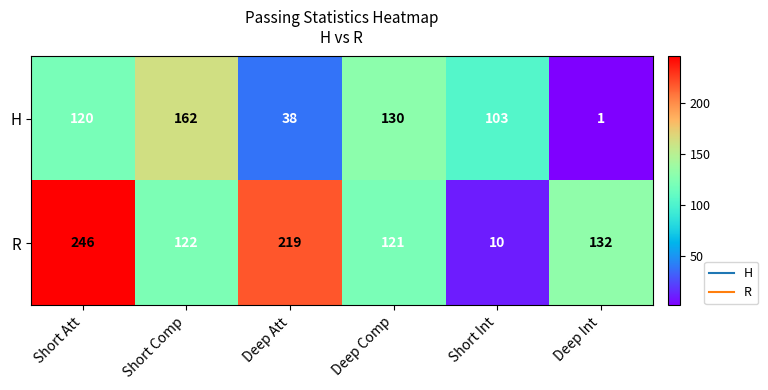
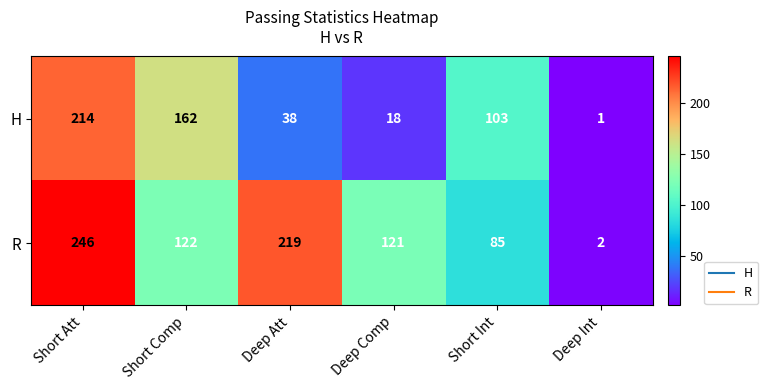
H, Short Att: 120 -> 214
H, Deep Comp: 130 -> 18
R, Short Int: 10 -> 85
R, Deep Int: 132 -> 2
